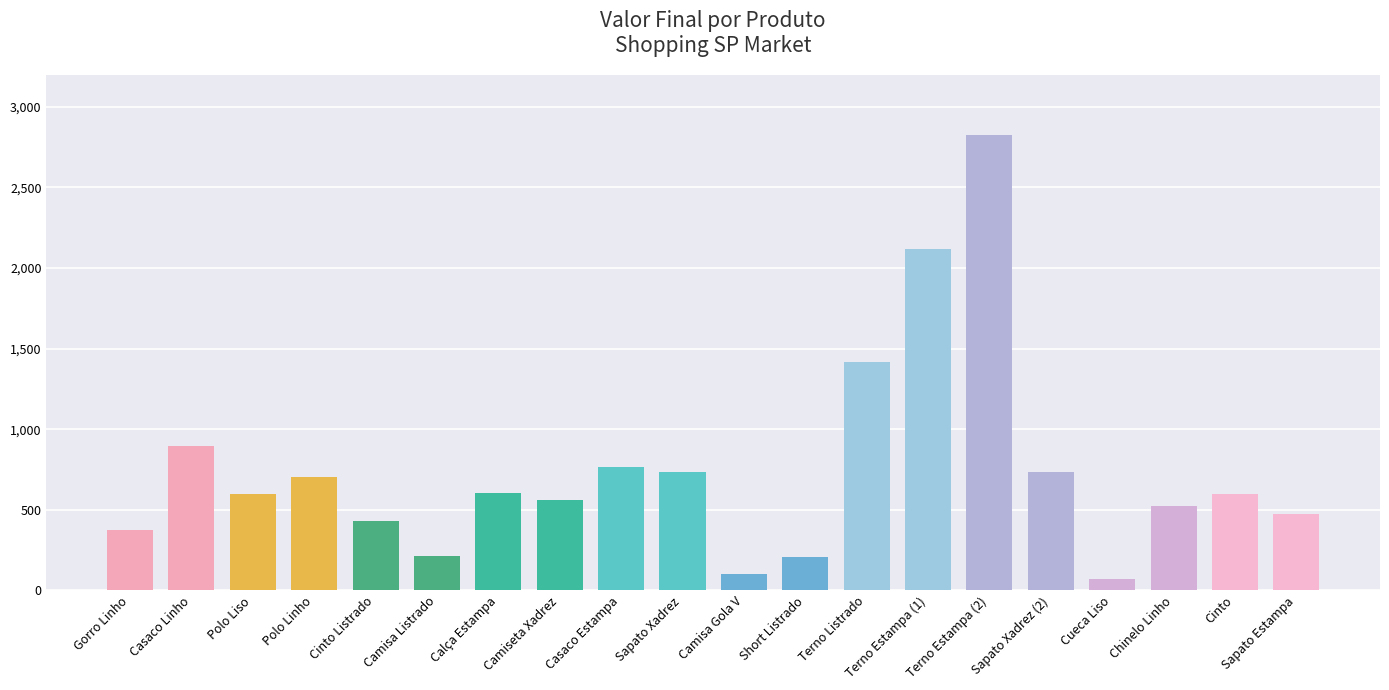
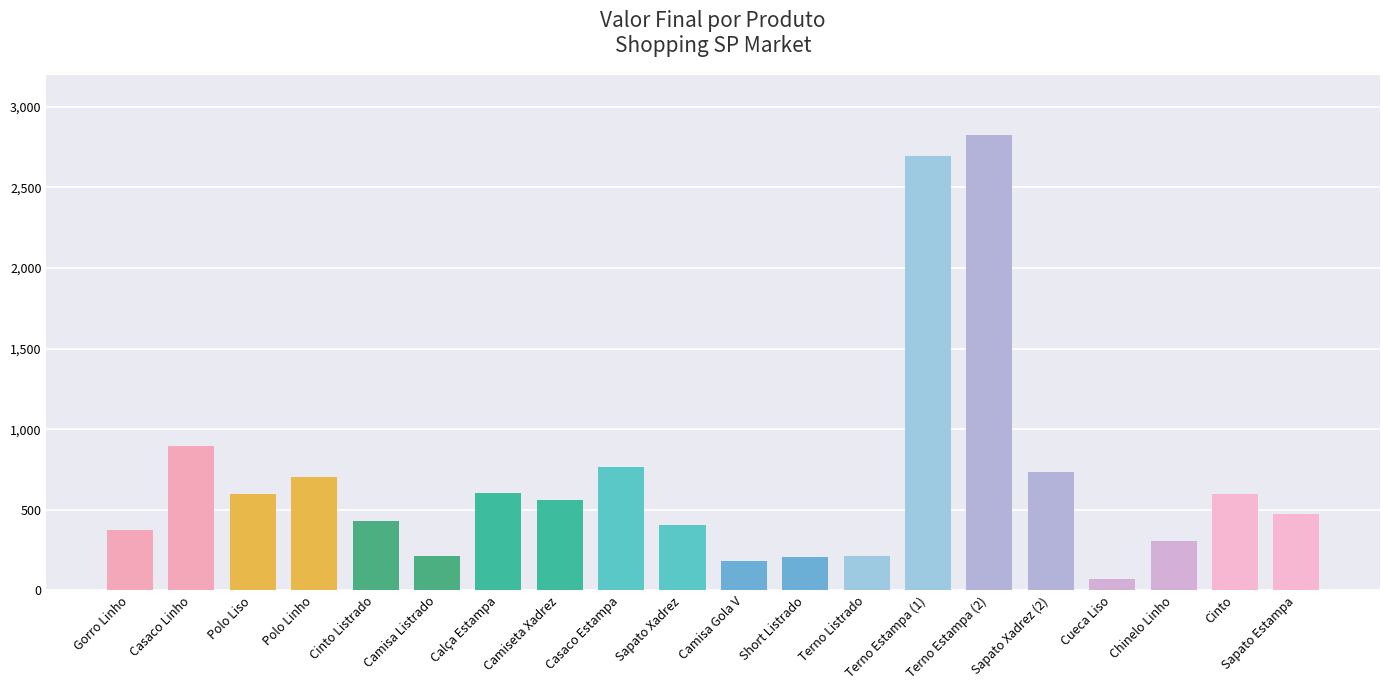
Sapato Xadrez: 740 -> 410
Camisa Gola V: 100 -> 180
Terno Listrado: 1,420 -> 220
Terno Estampa (1): 2,120 -> 2,700
Chinelo Linho: 530 -> 310
